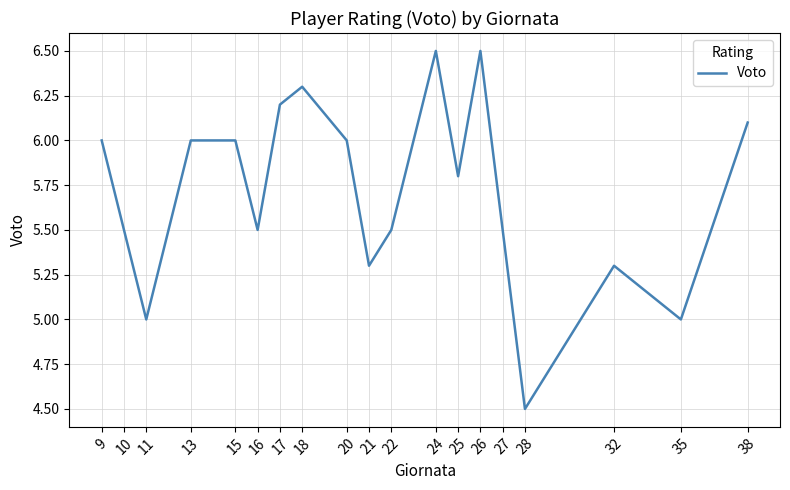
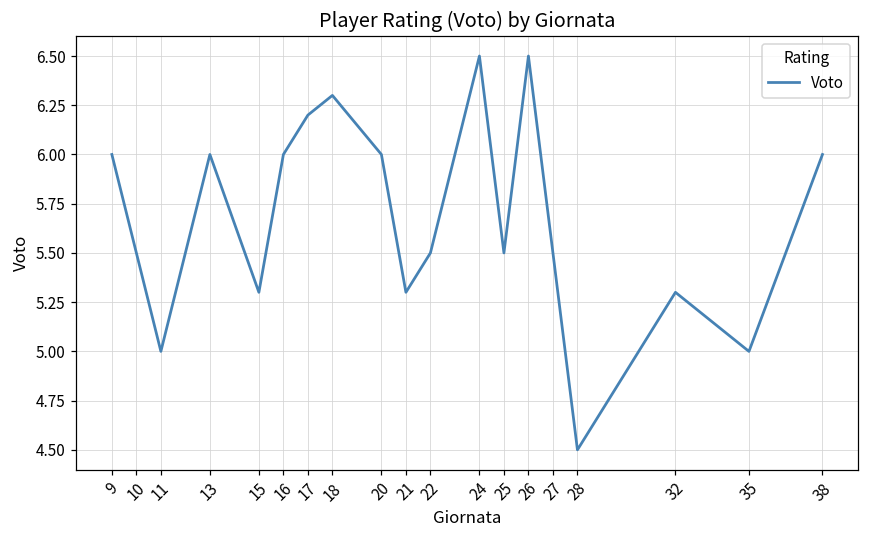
15: 6.0 -> 5.3
16: 5.5 -> 6.0
25: 5.8 -> 5.5
38: 6.1 -> 6.0
